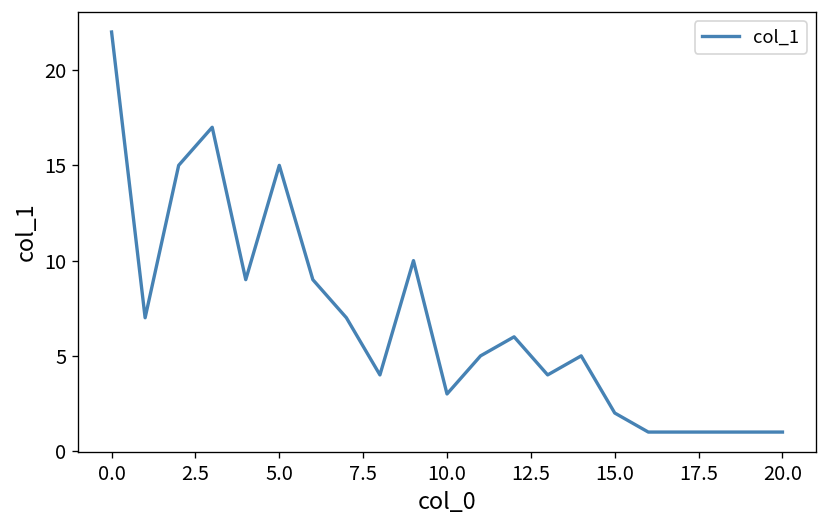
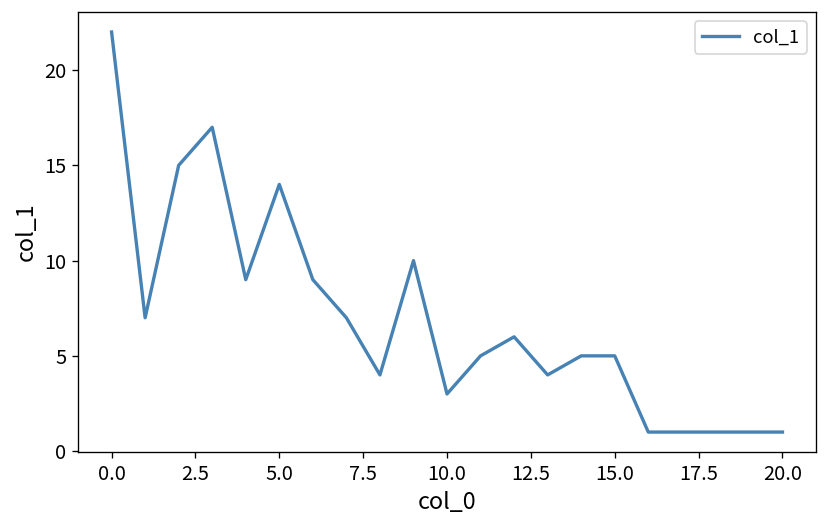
5.0: 15 -> 14
15.0: 2 -> 5
